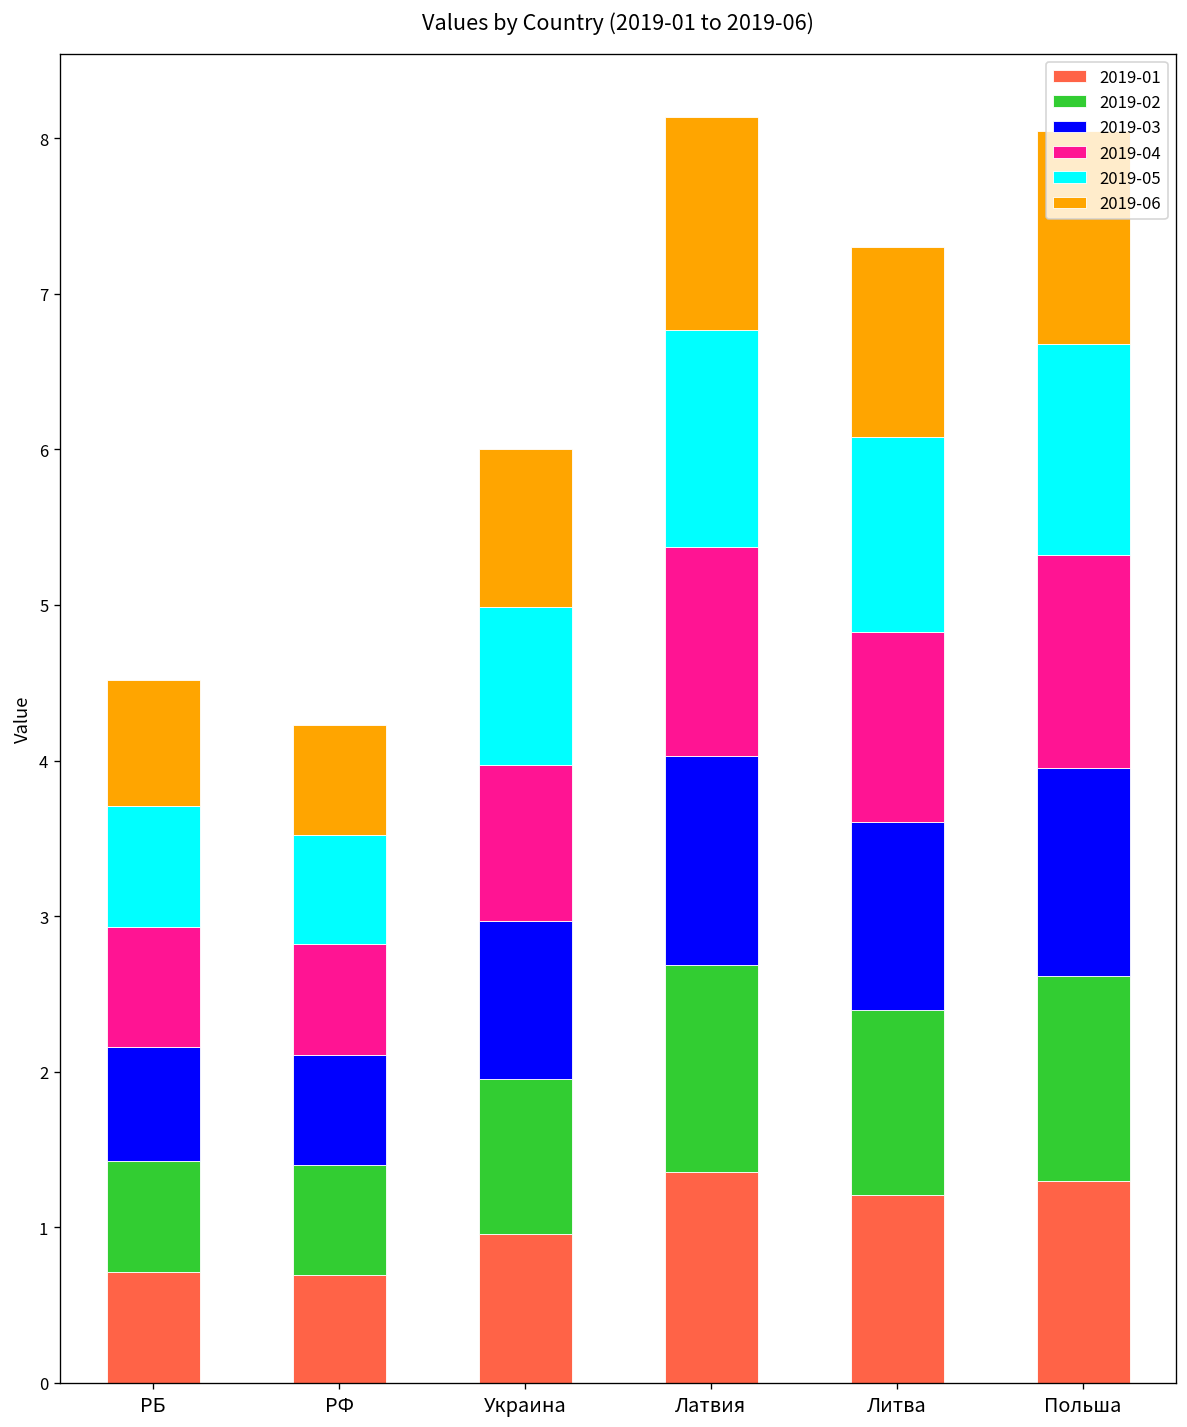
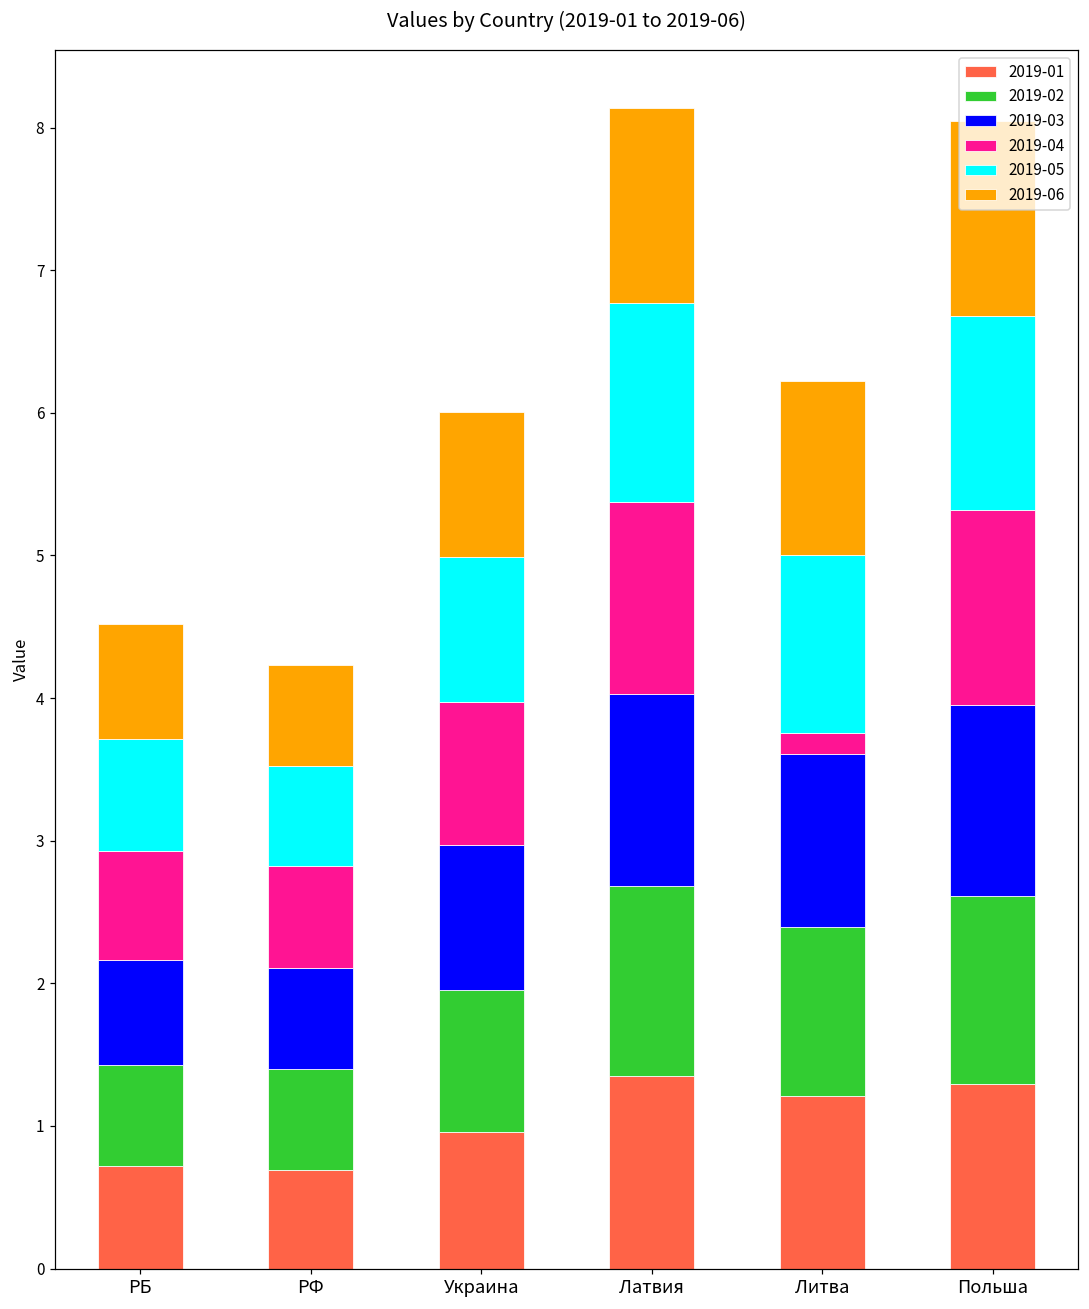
2019-04, Литва: 1.22 -> 0.15
